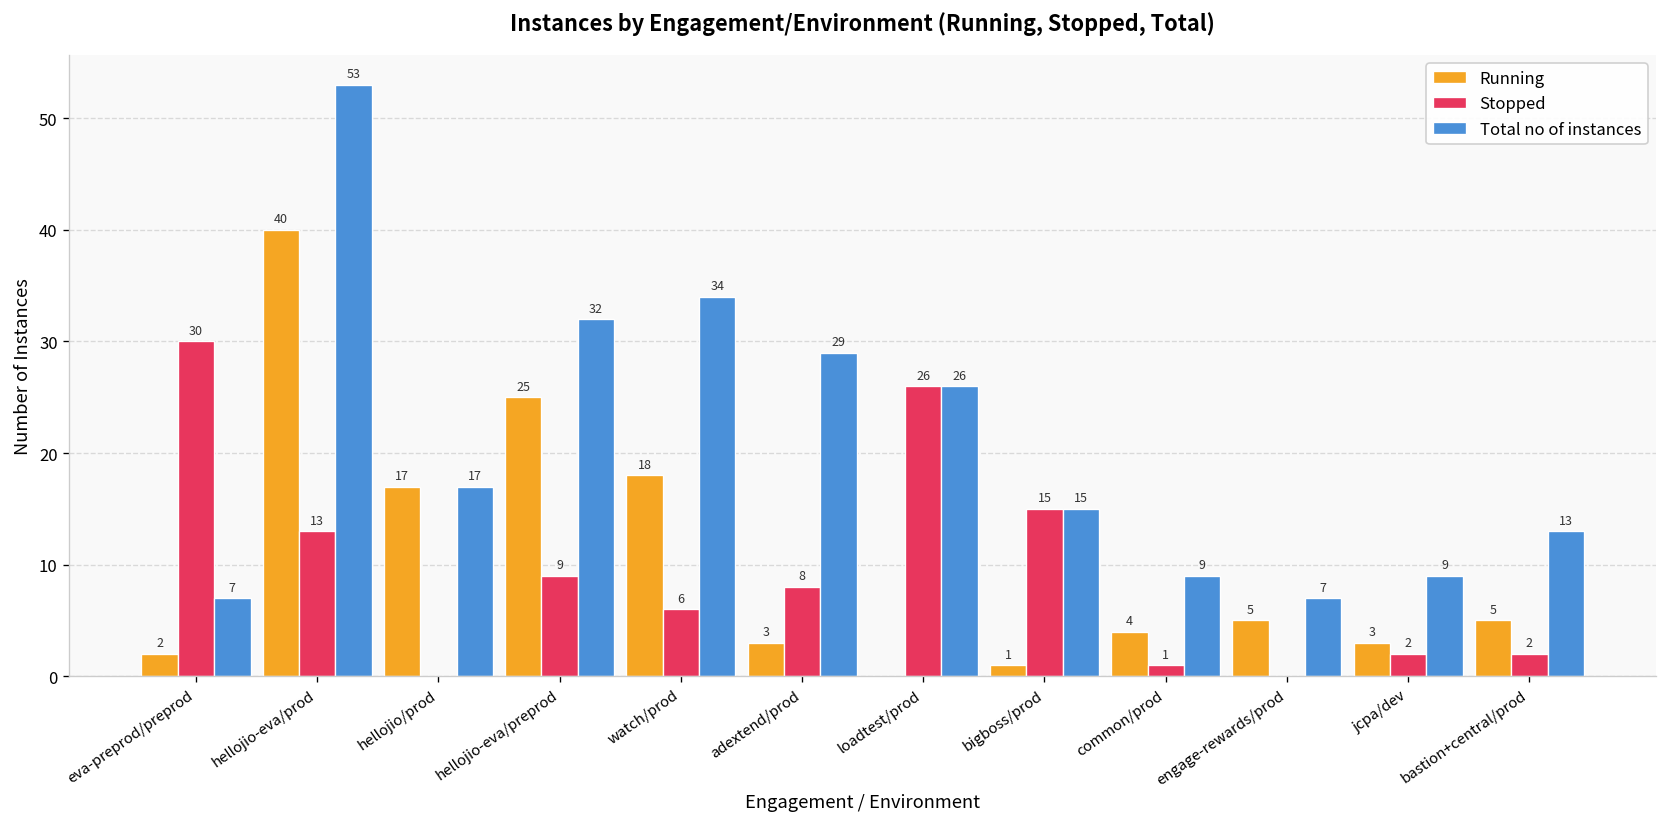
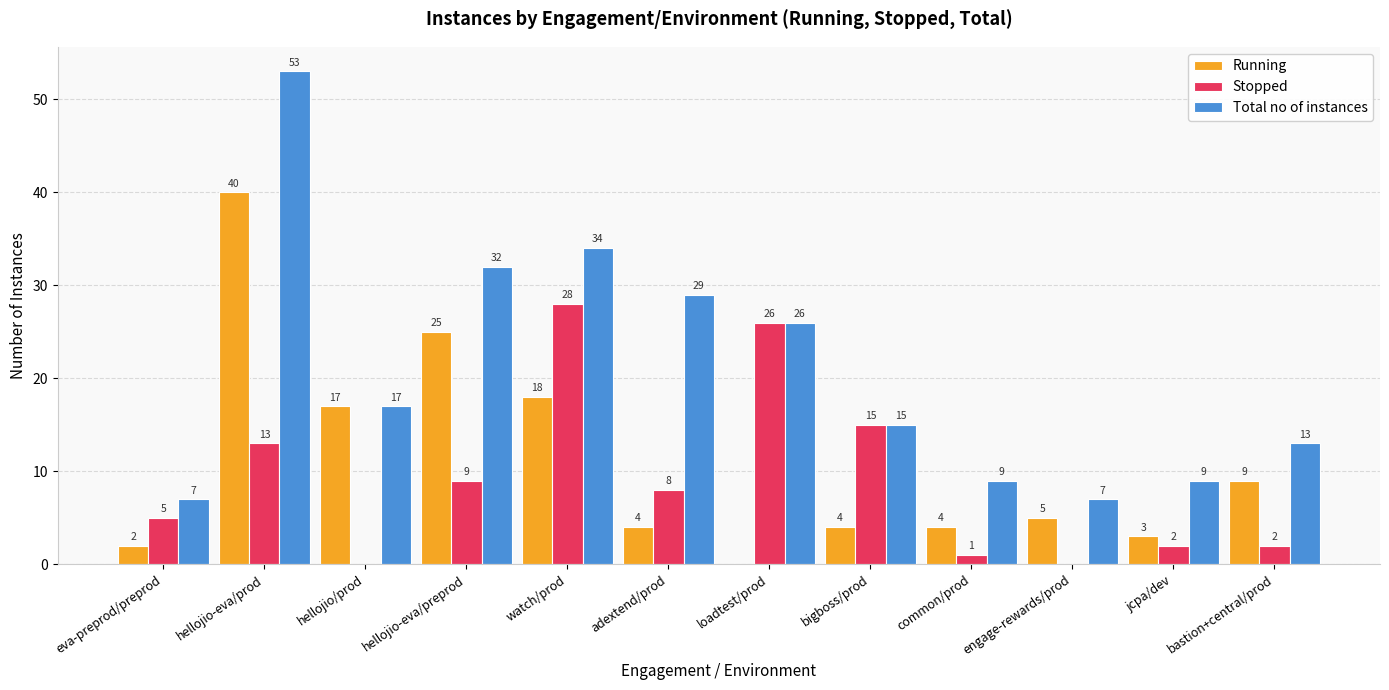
Stopped, eva-preprod/preprod: 30 -> 5
Stopped, watch/prod: 6 -> 28
Running, adextend/prod: 3 -> 4
Running, bigboss/prod: 1 -> 4
Running, bastion+central/prod: 5 -> 9
